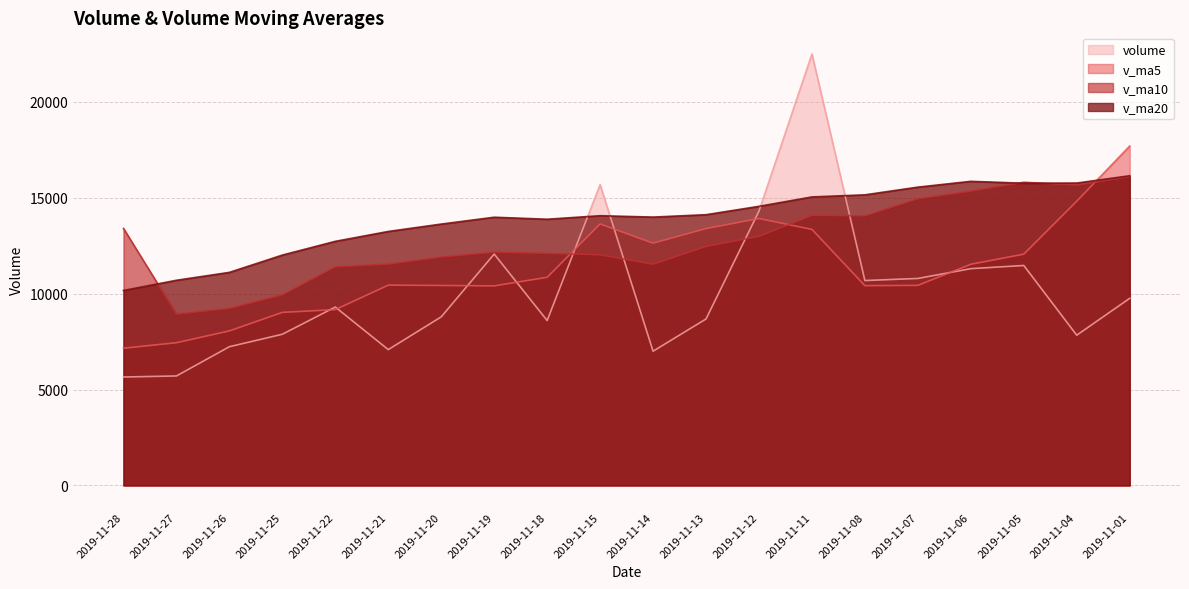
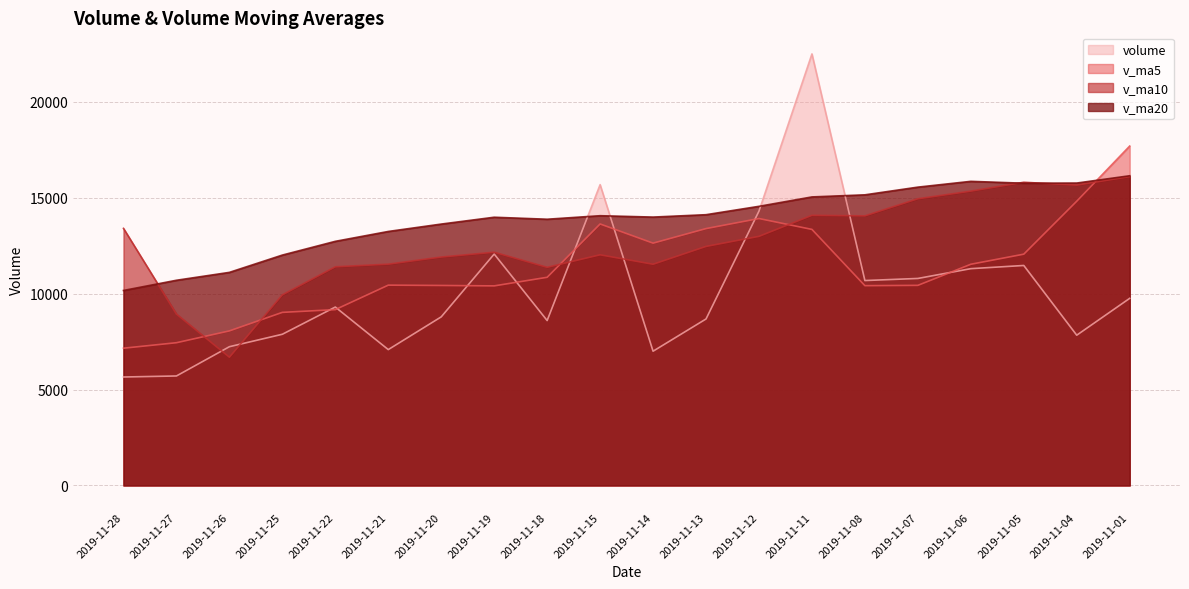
v_ma10, 2019-11-26: 9200 -> 6700
v_ma10, 2019-11-18: 12100 -> 11400
